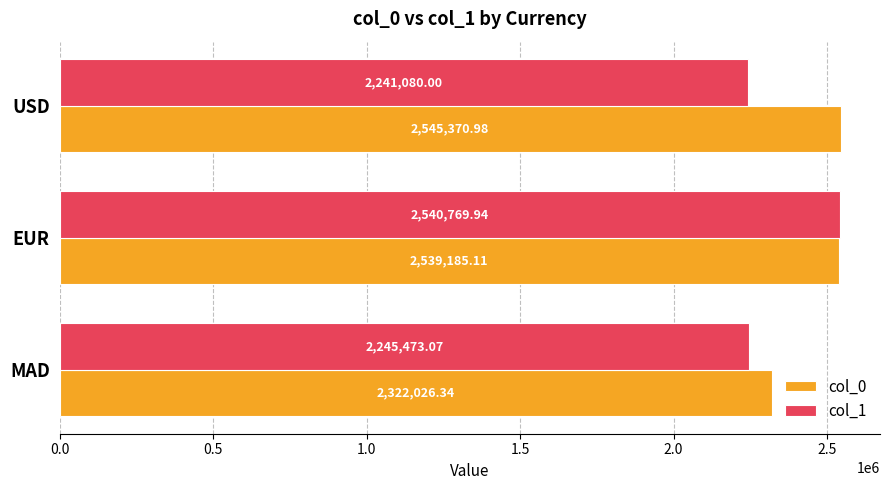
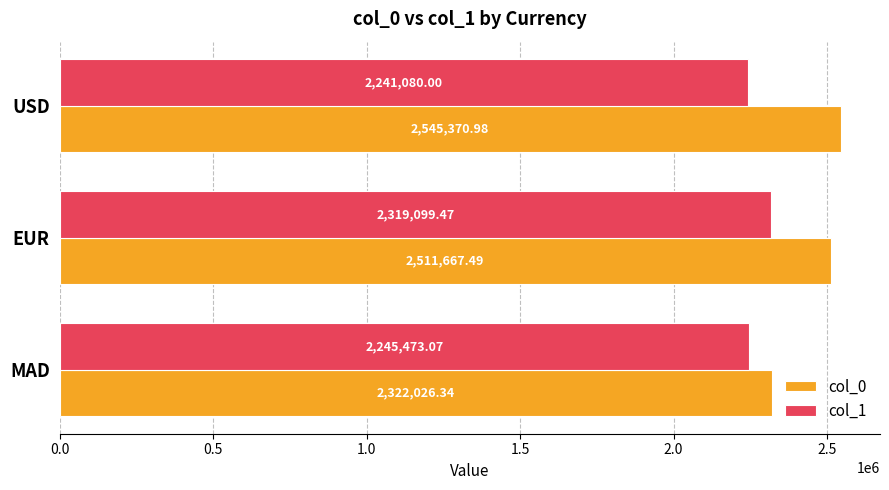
col_1, EUR: 2,540,769.94 -> 2,319,099.47
col_0, EUR: 2,539,185.11 -> 2,511,667.49
